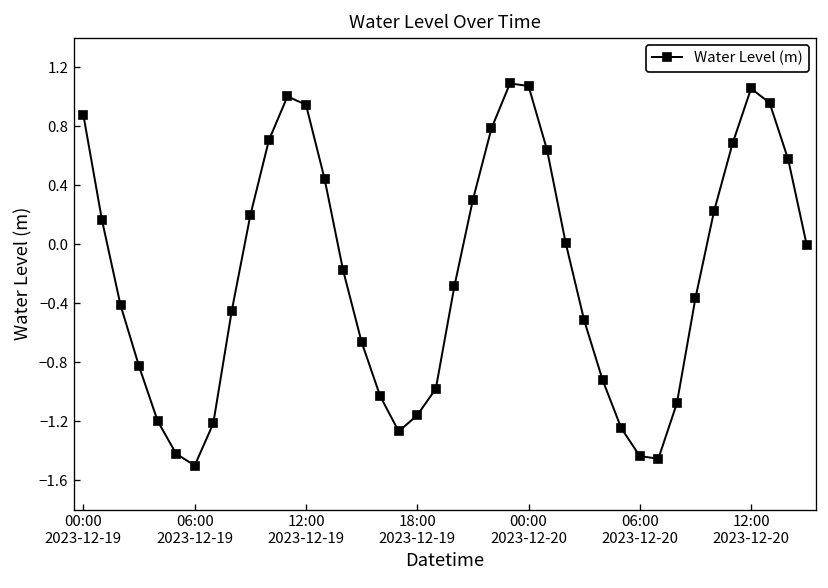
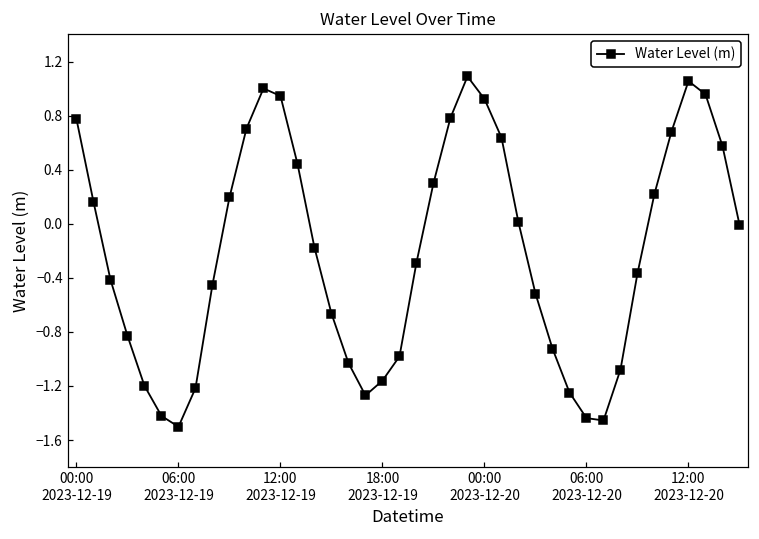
00:00 2023-12-19: 0.87 -> 0.77
00:00 2023-12-20: 1.07 -> 0.92
